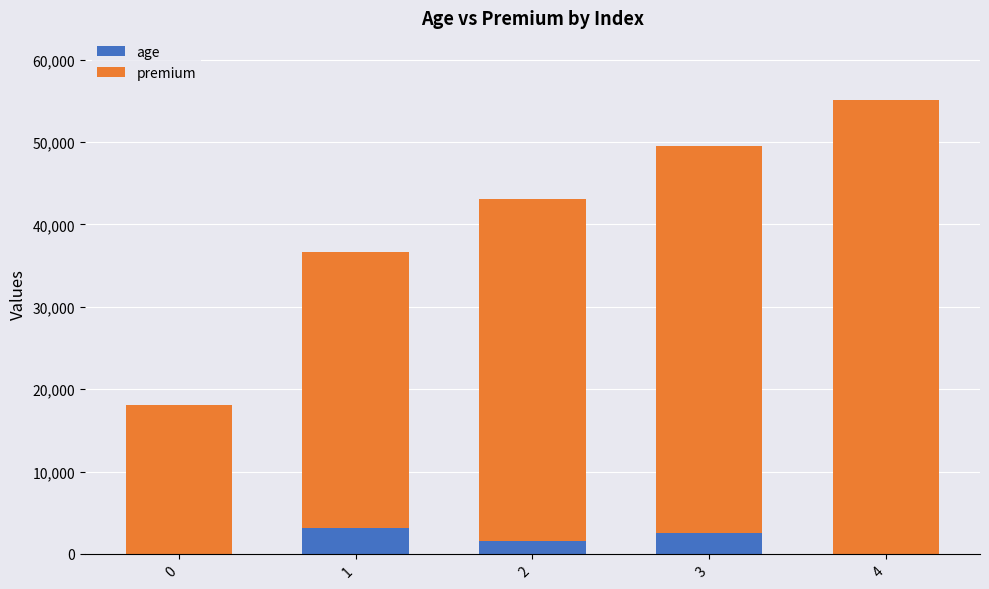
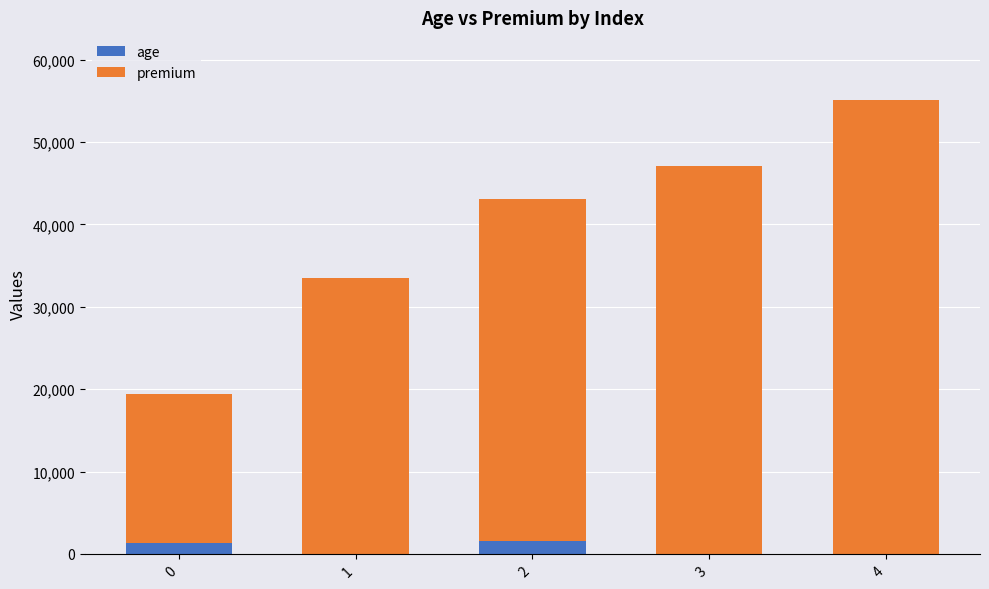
age, 0: 0 -> 1,000
age, 1: 3,000 -> 0
age, 3: 3,000 -> 0
